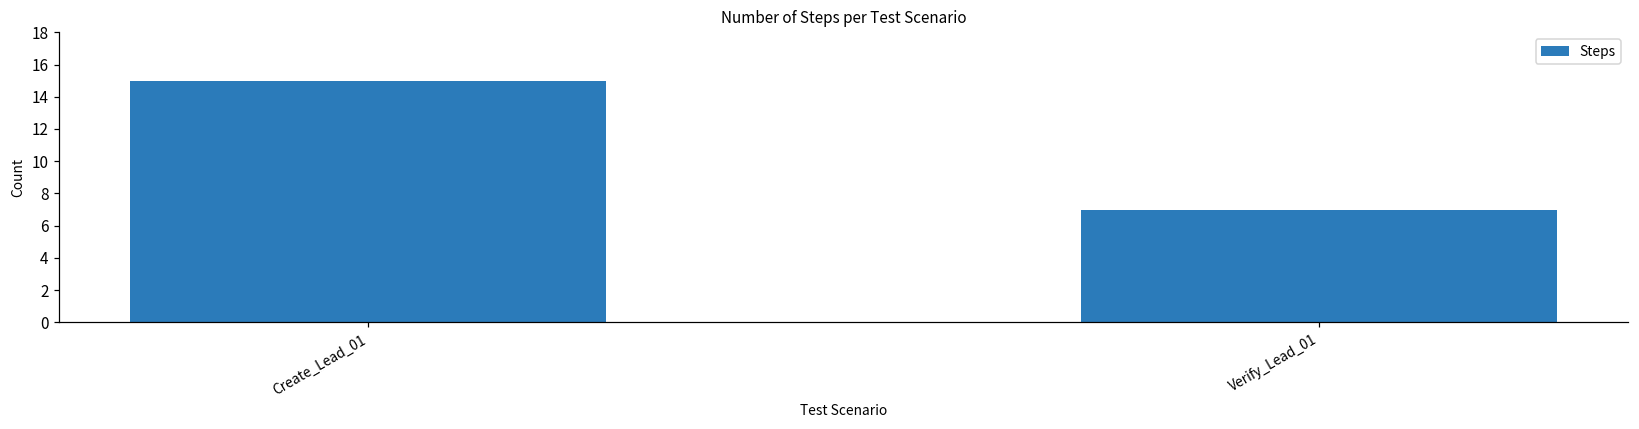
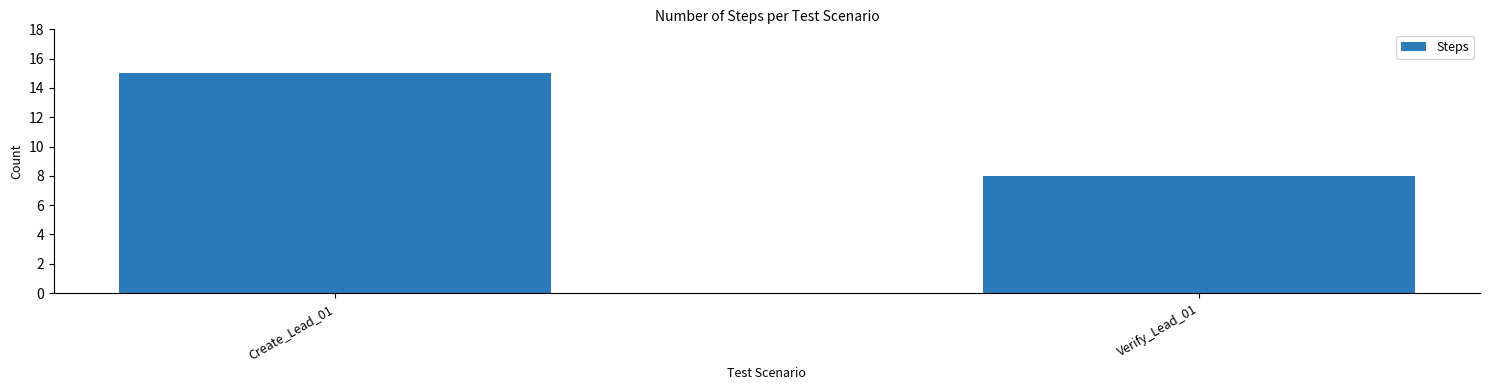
Verify_Lead_01: 7 -> 8
